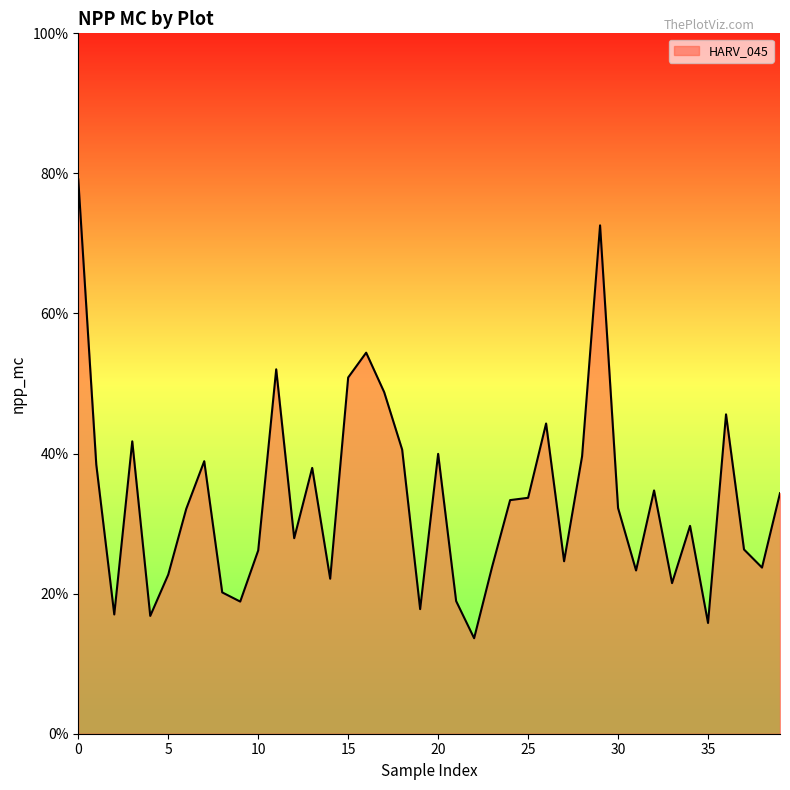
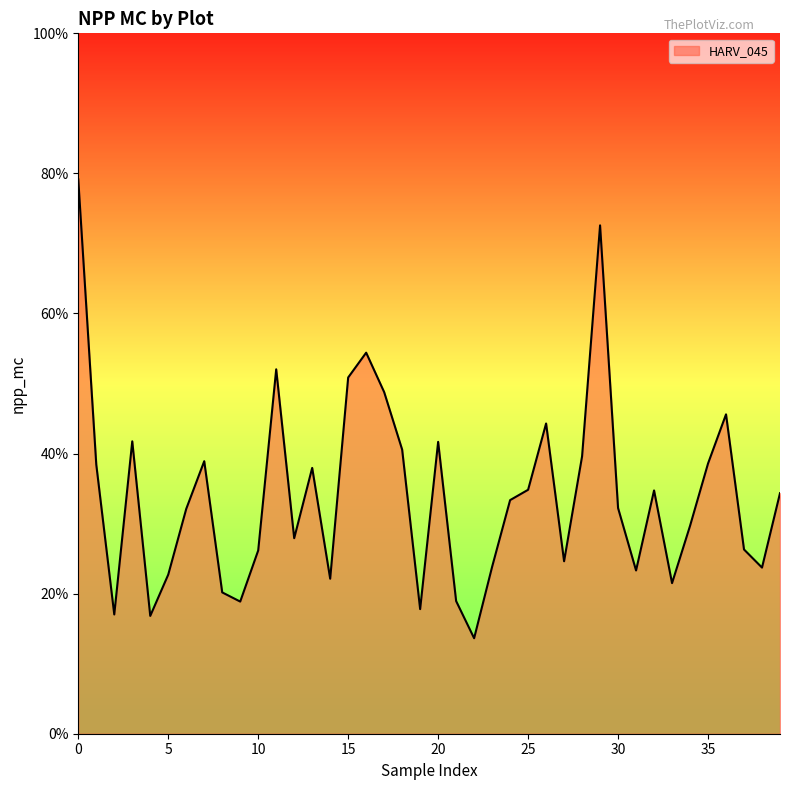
20: 40% -> 42%
25: 34% -> 35%
35: 16% -> 39%
